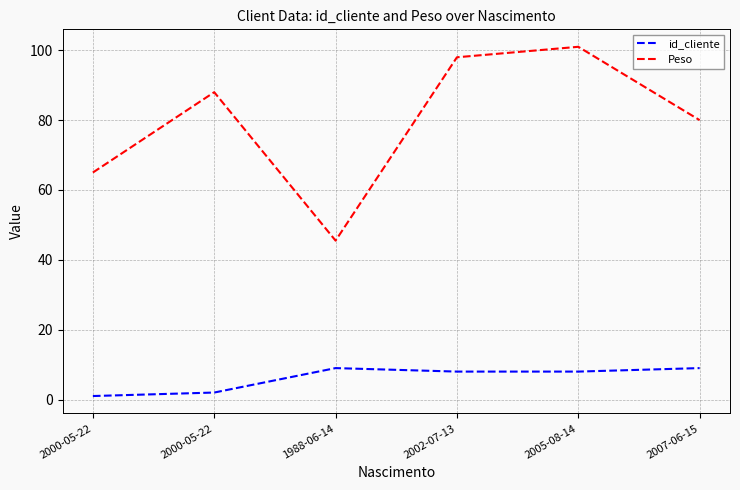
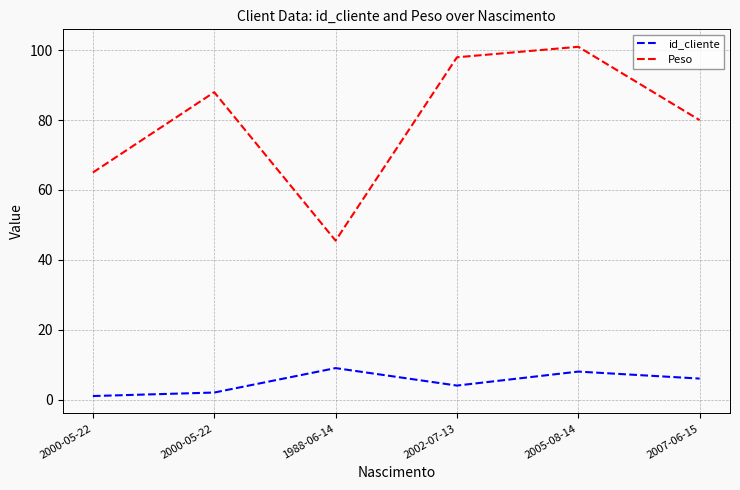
id_cliente, 2002-07-13: 8 -> 4
id_cliente, 2007-06-15: 9 -> 6
